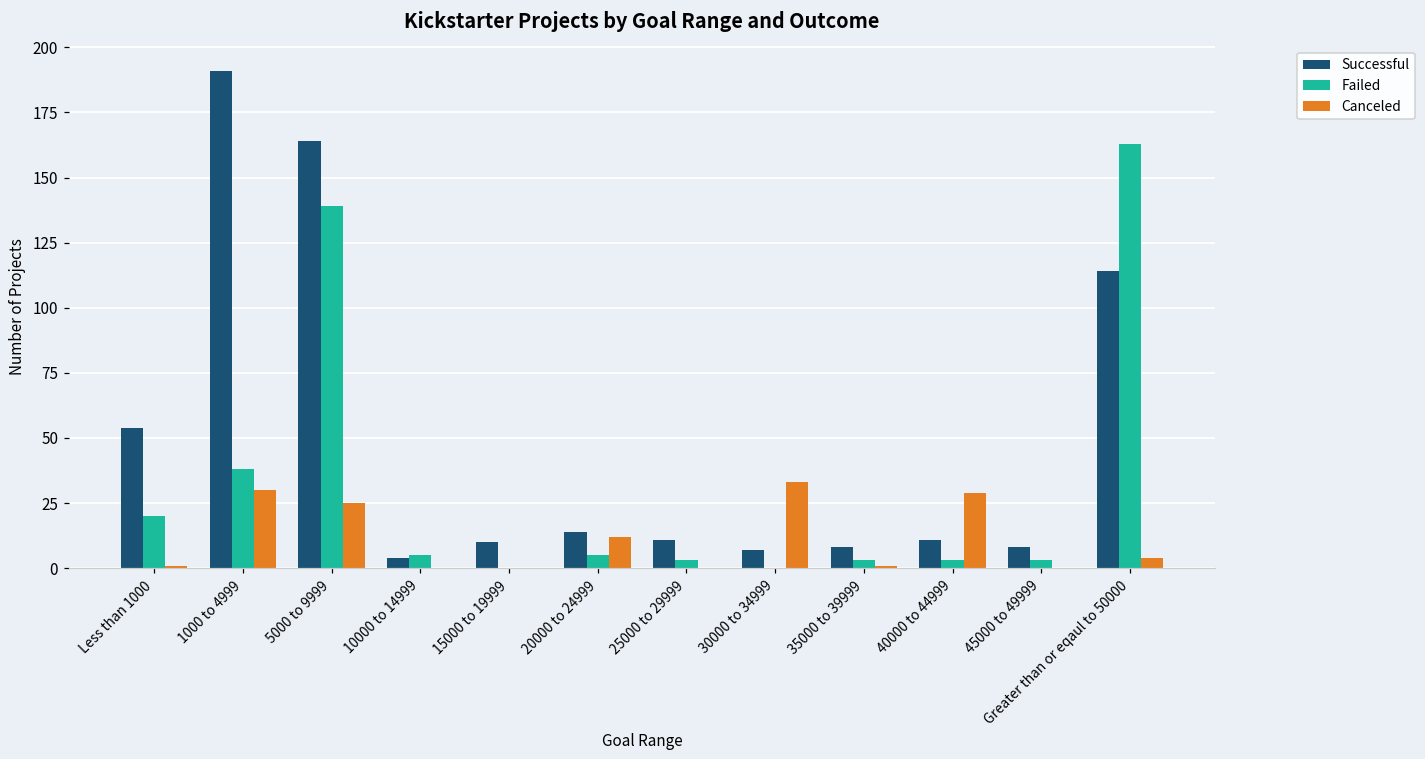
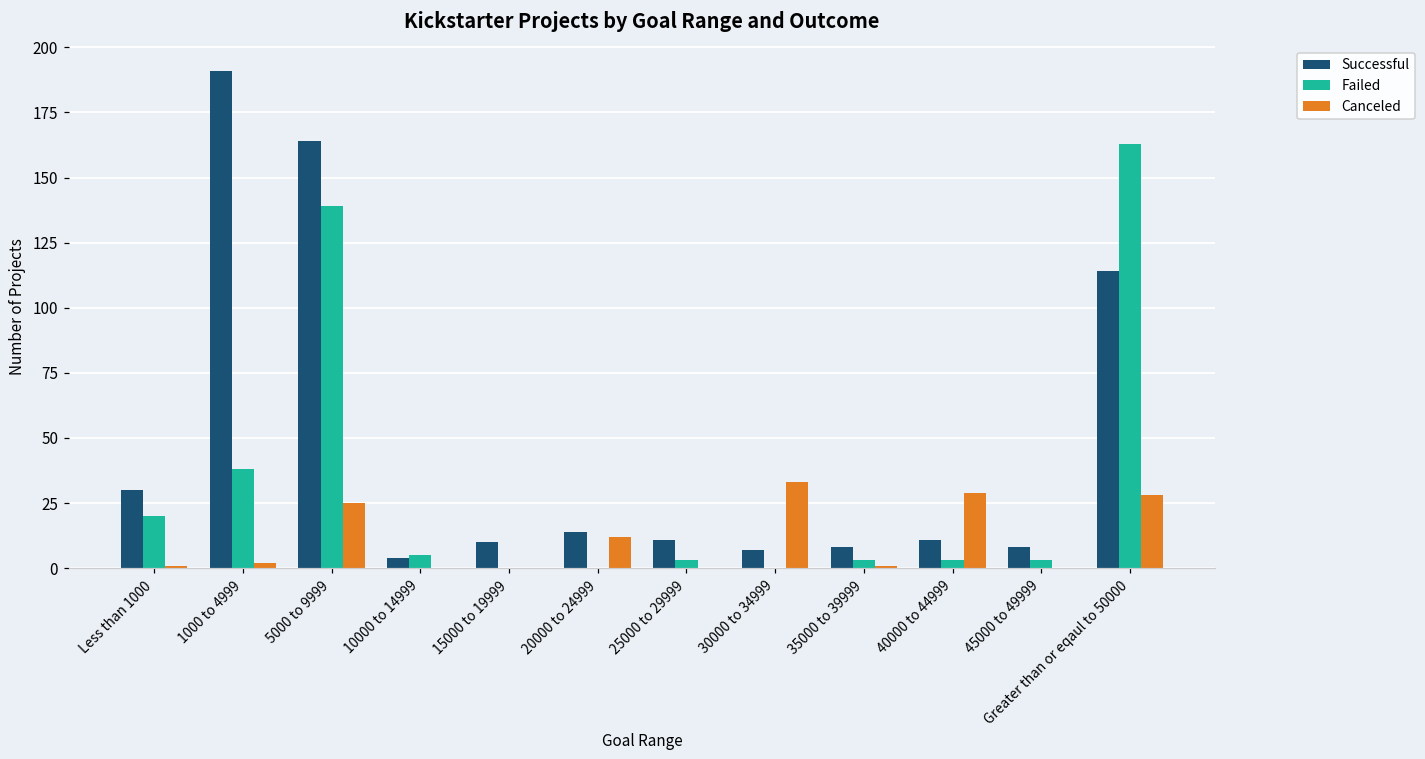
Successful, Less than 1000: 54 -> 30
Canceled, 1000 to 4999: 30 -> 2
Failed, 20000 to 24999: 5 -> 0
Canceled, Greater than or eqaul to 50000: 4 -> 28
